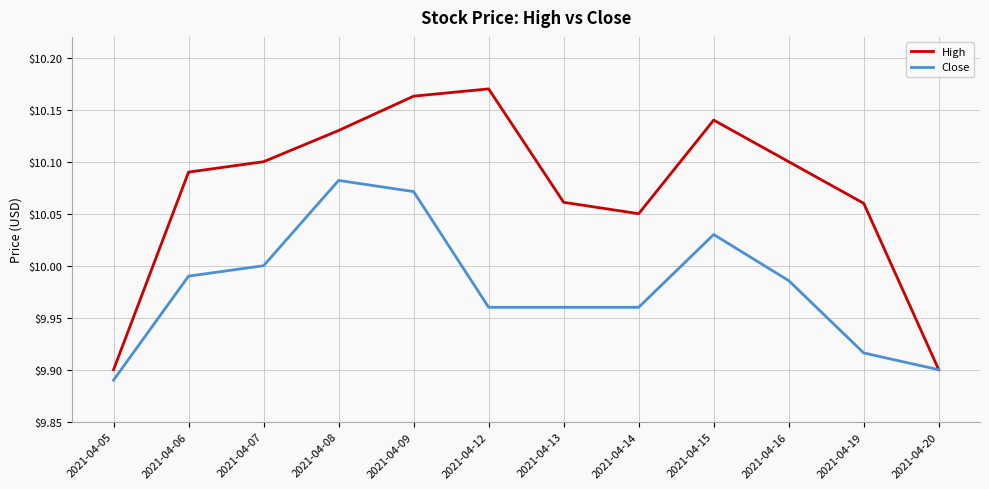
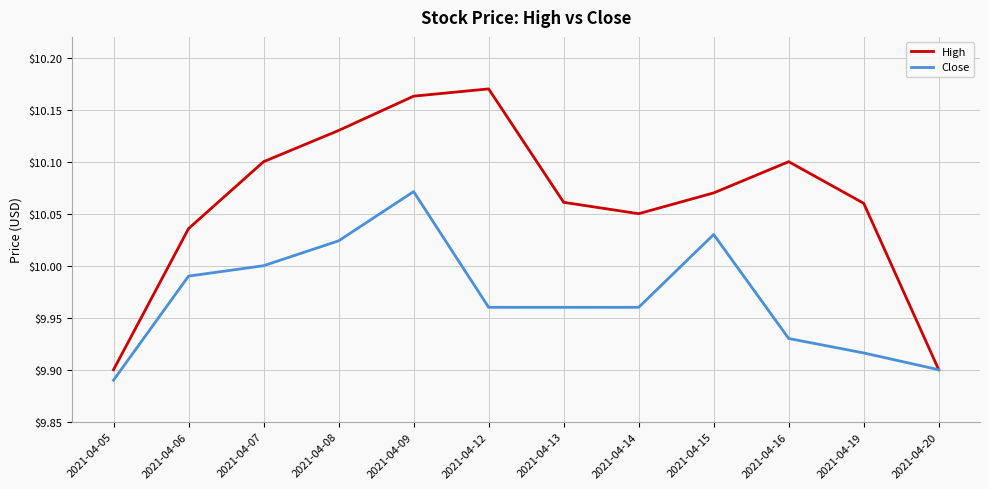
High, 2021-04-06: $10.090 -> $10.036
Close, 2021-04-08: $10.082 -> $10.024
High, 2021-04-15: $10.140 -> $10.070
Close, 2021-04-16: $9.986 -> $9.930
